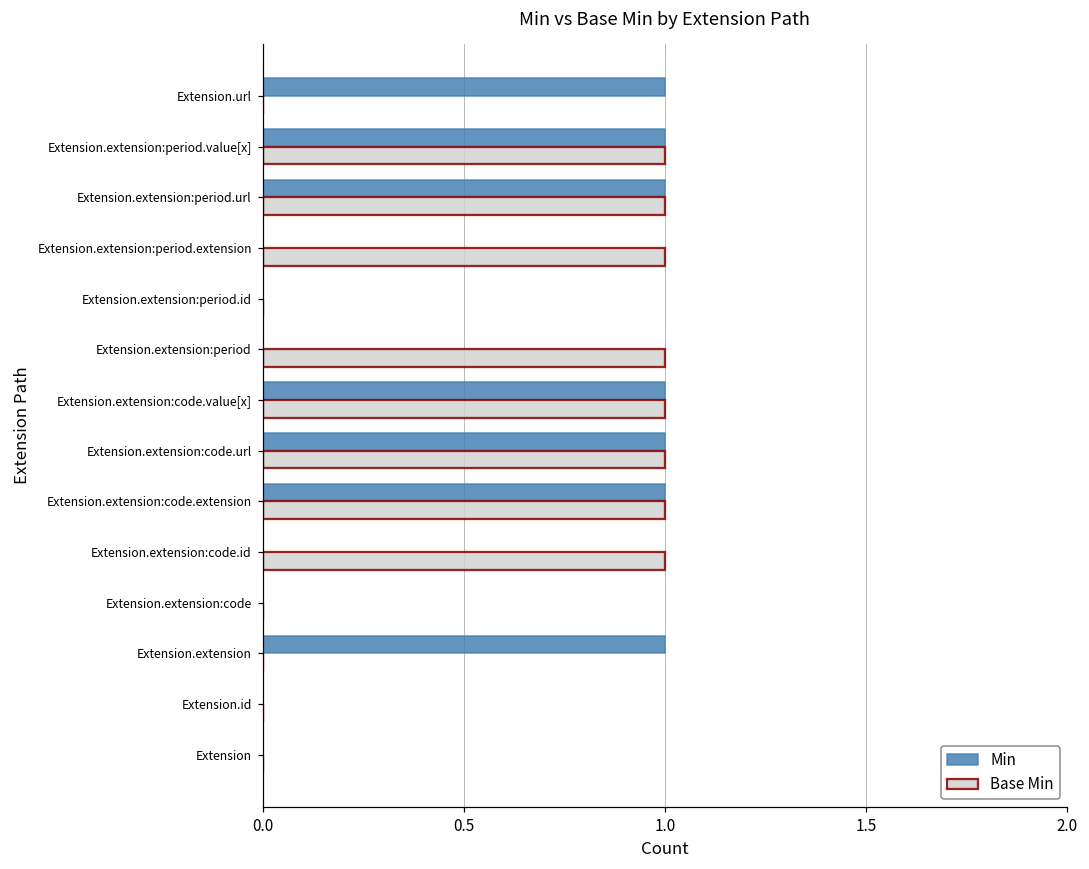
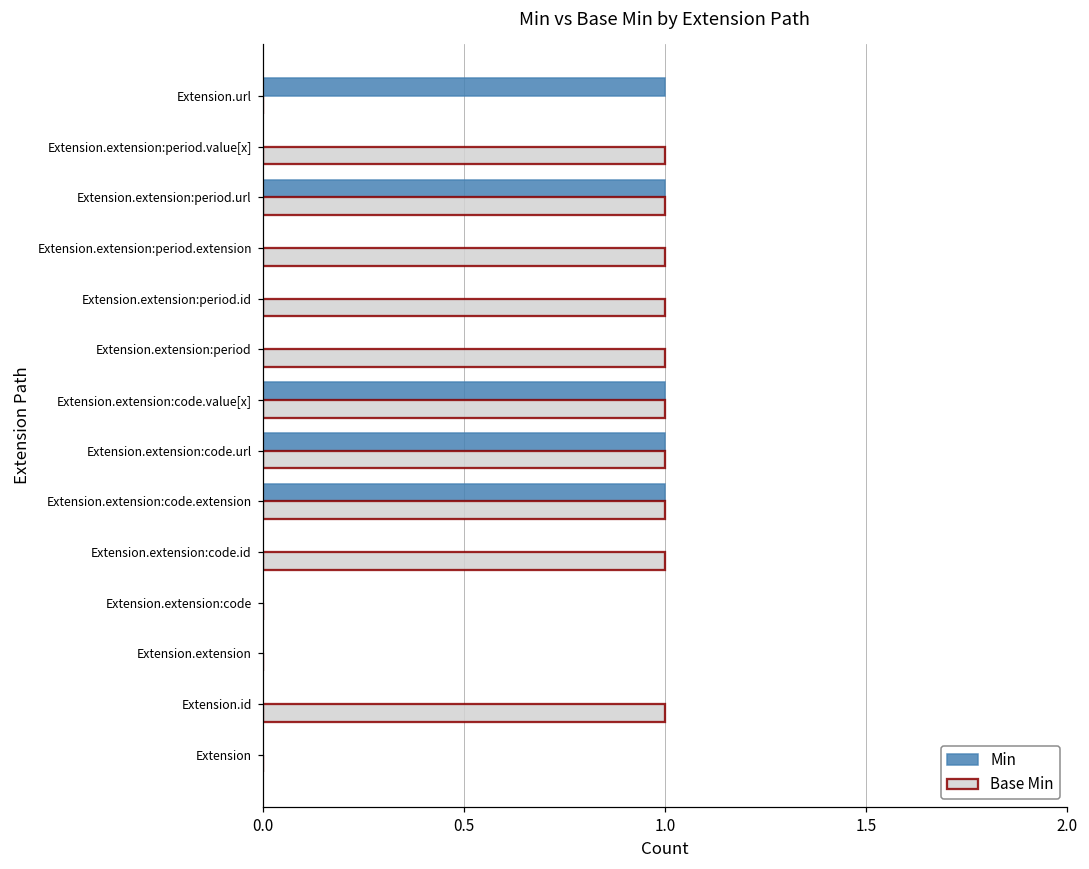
Min, Extension.extension:period.value[x]: 1 -> 0
Base Min, Extension.extension:period.id: 0 -> 1
Min, Extension.extension: 1 -> 0
Base Min, Extension.id: 0 -> 1
